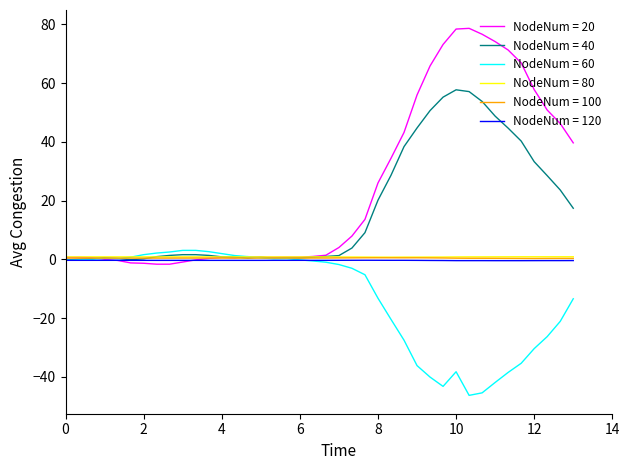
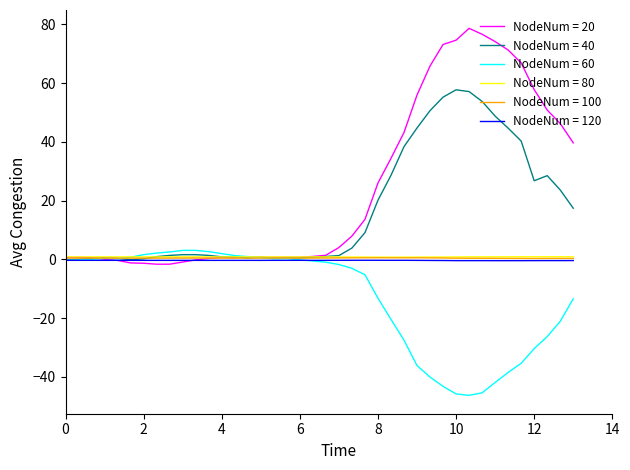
NodeNum = 20, 10: 78 -> 75
NodeNum = 60, 10: -38 -> -46
NodeNum = 40, 12: 33 -> 27
